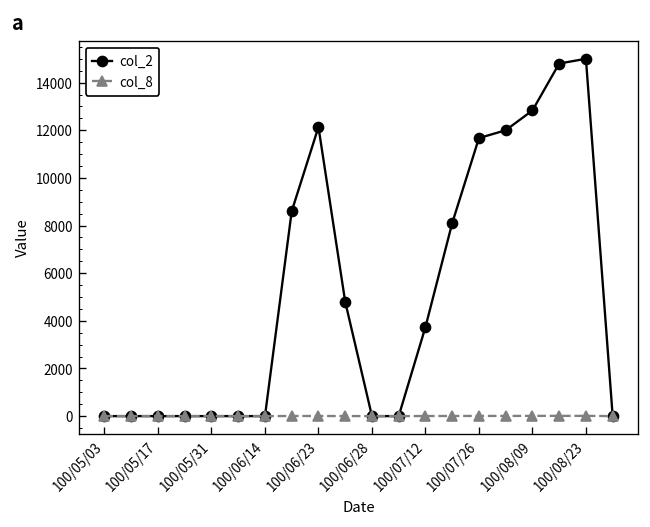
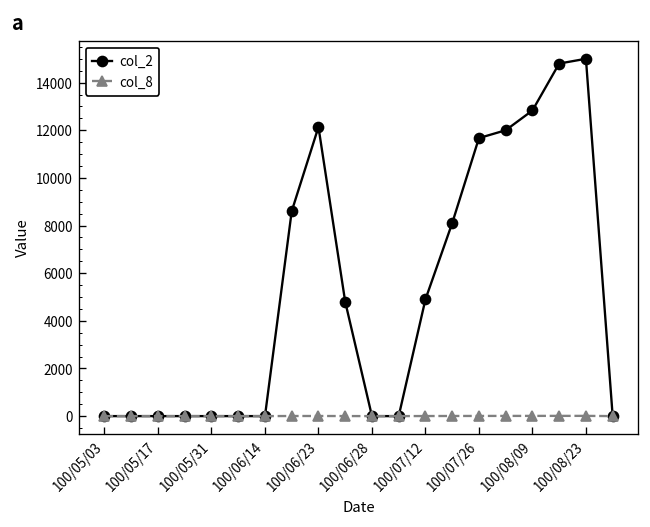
col_2, 100/07/12: 3700 -> 4900
